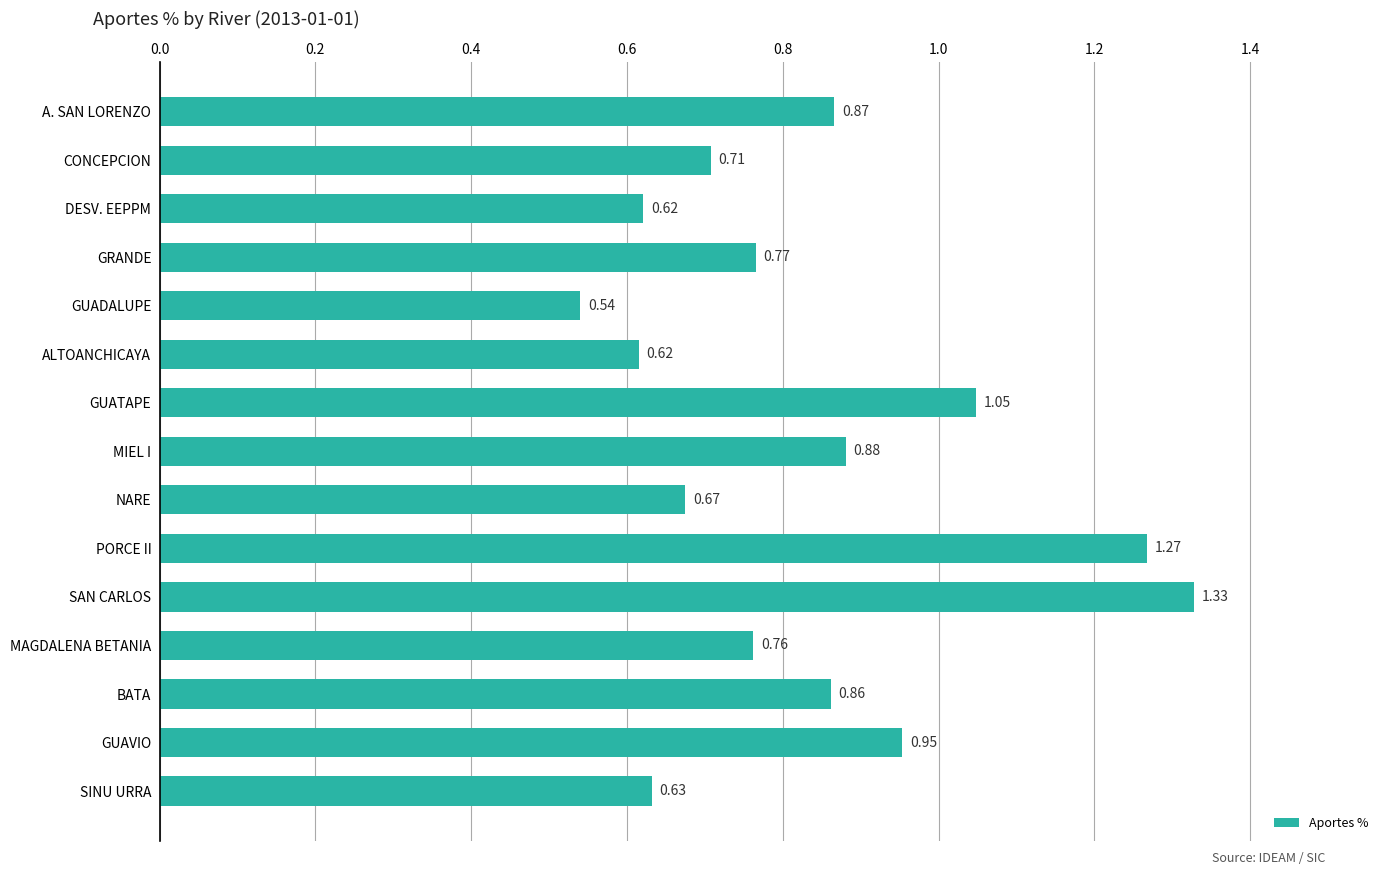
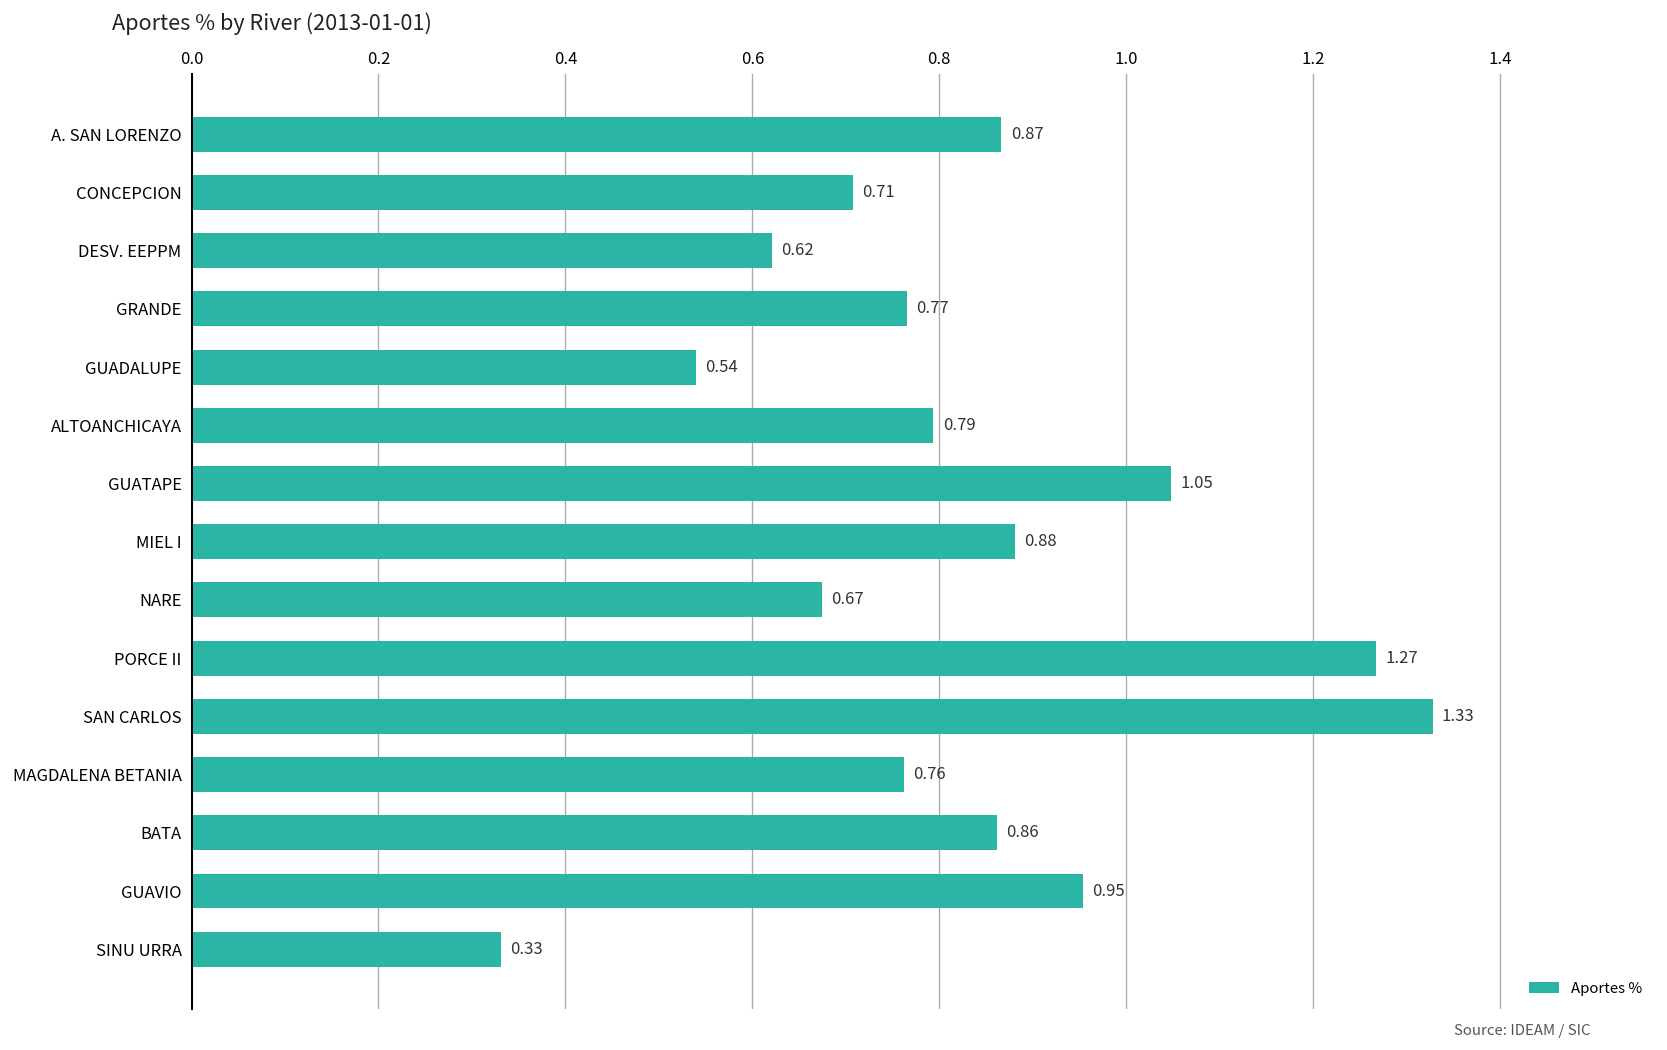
ALTOANCHICAYA: 0.62 -> 0.79
SINU URRA: 0.63 -> 0.33
